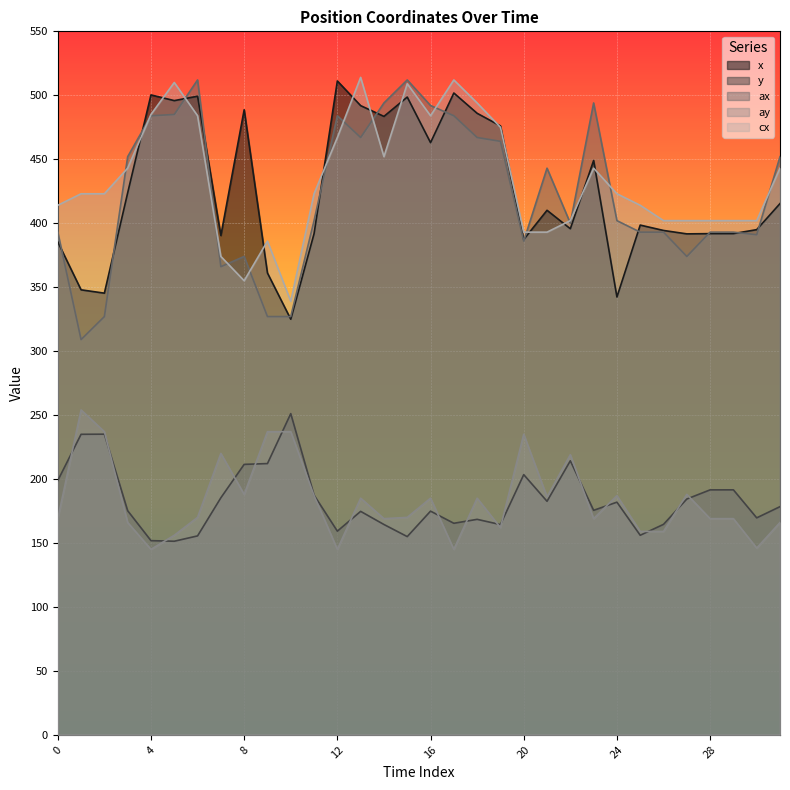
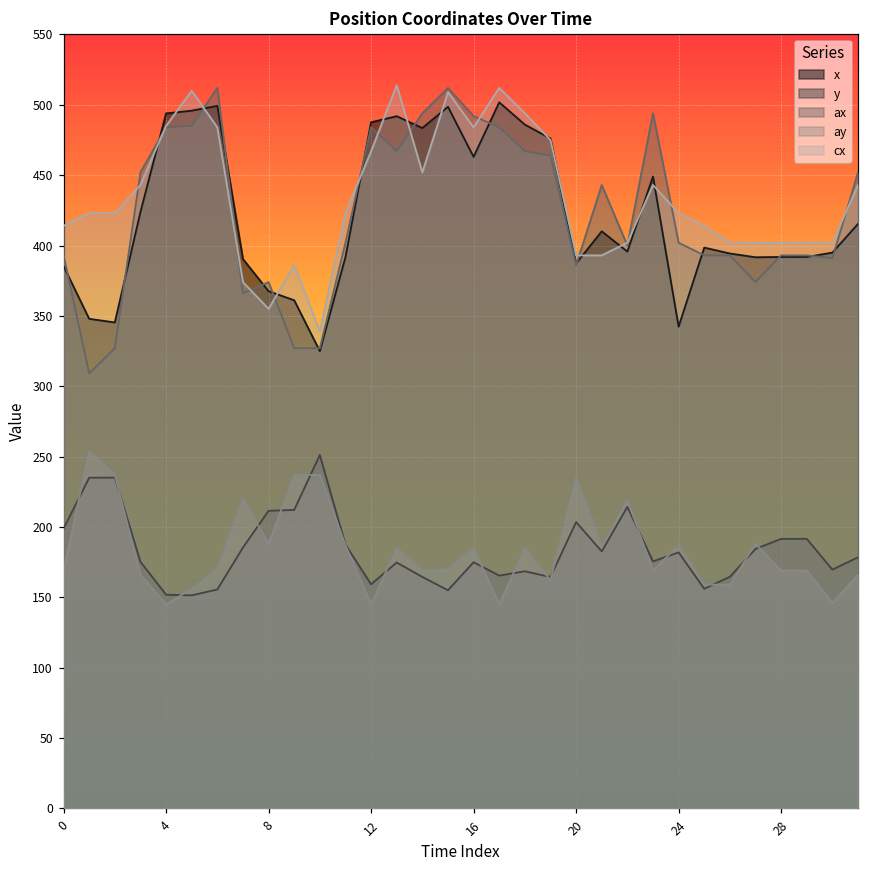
x, 4: 500 -> 494
x, 8: 489 -> 368
x, 12: 511 -> 488
